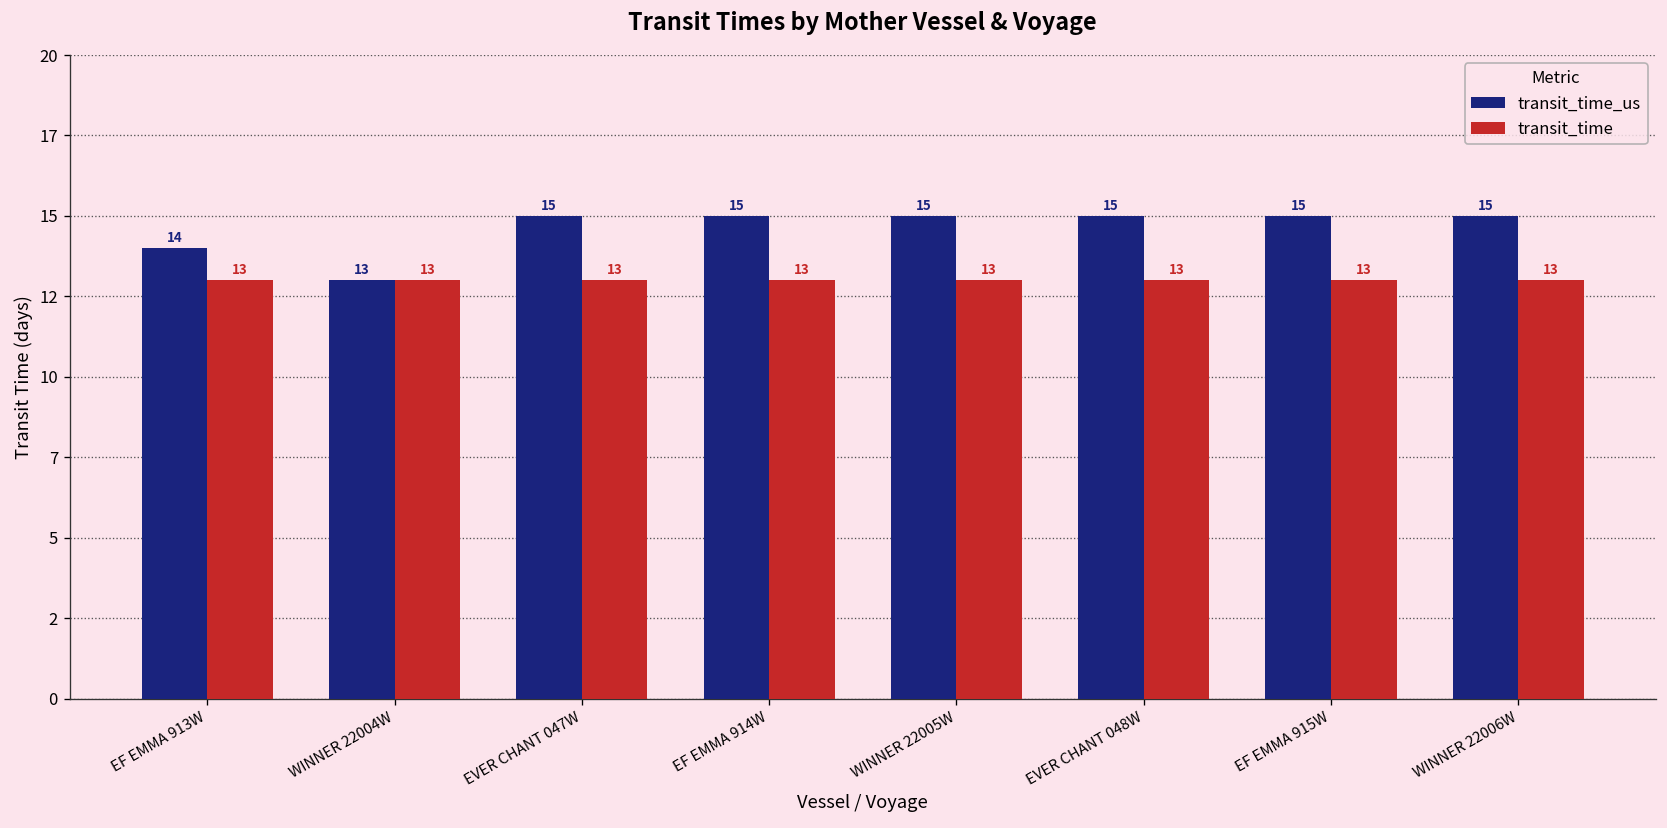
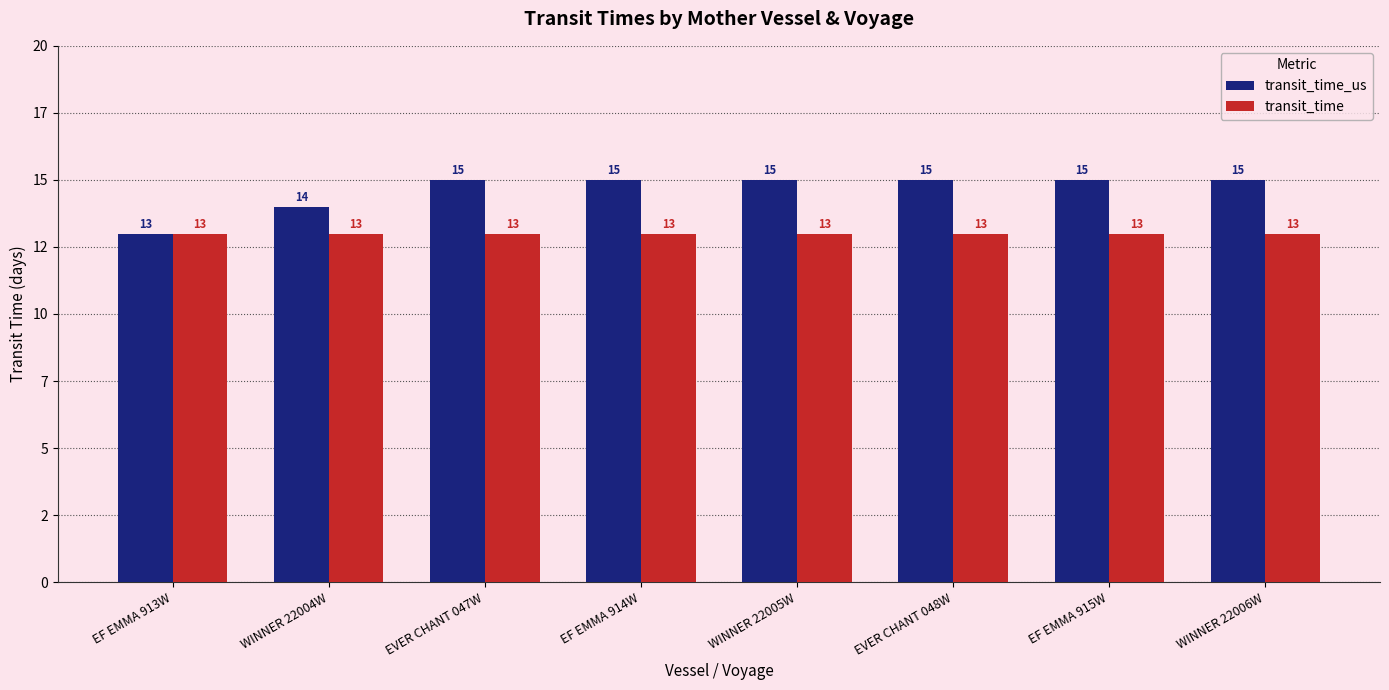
transit_time_us, EF EMMA 913W: 14 -> 13
transit_time_us, WINNER 22004W: 13 -> 14
